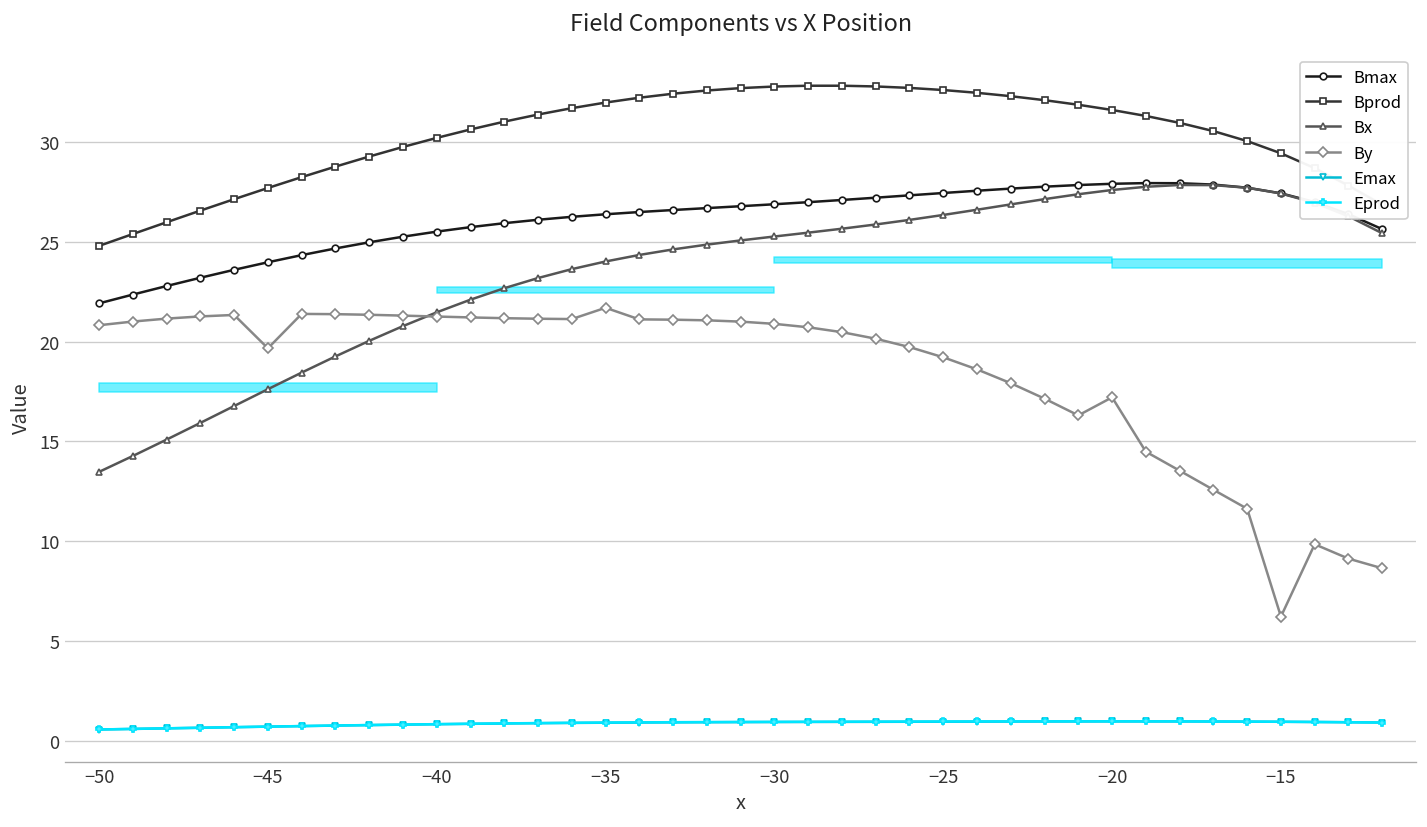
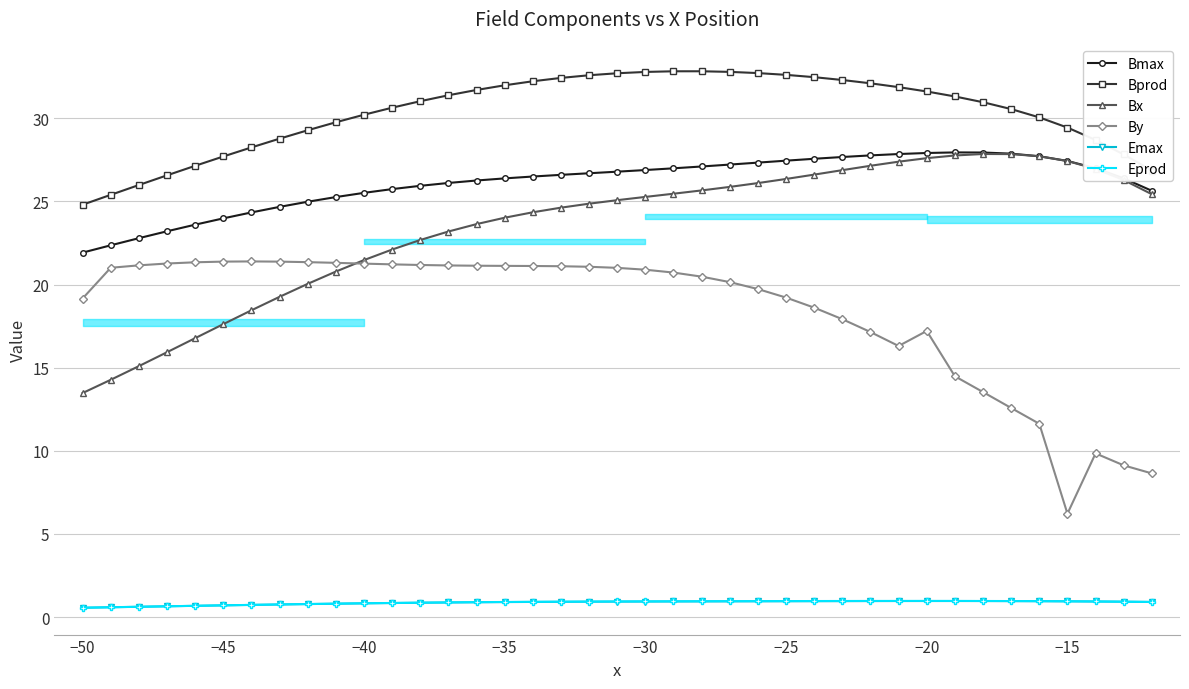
By, −50: 20.8 -> 19.2
By, −45: 19.7 -> 21.4
By, −35: 21.7 -> 21.1
